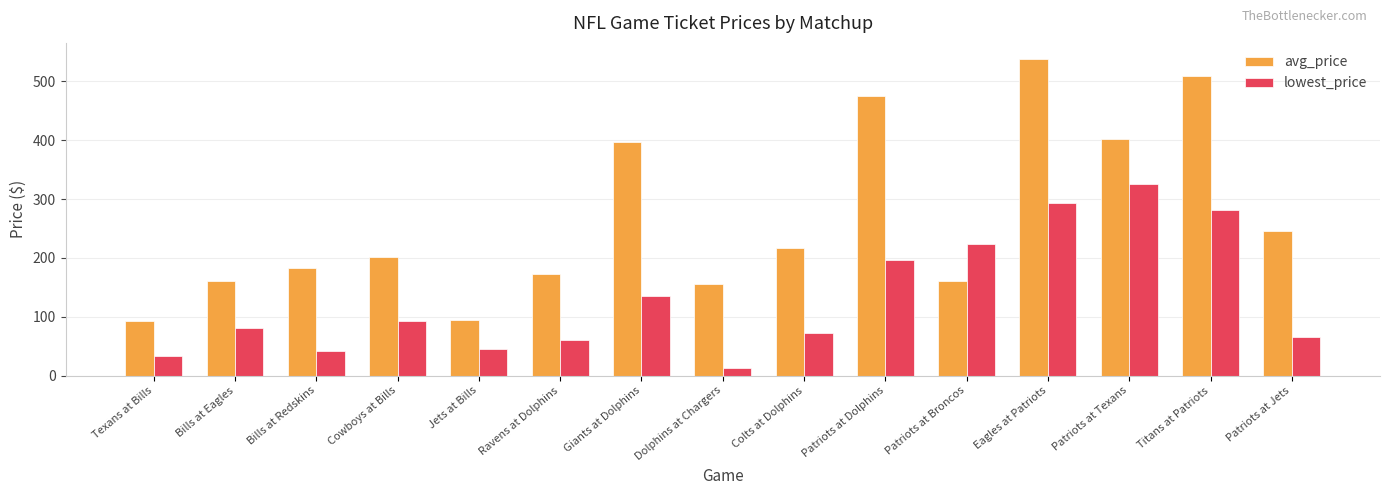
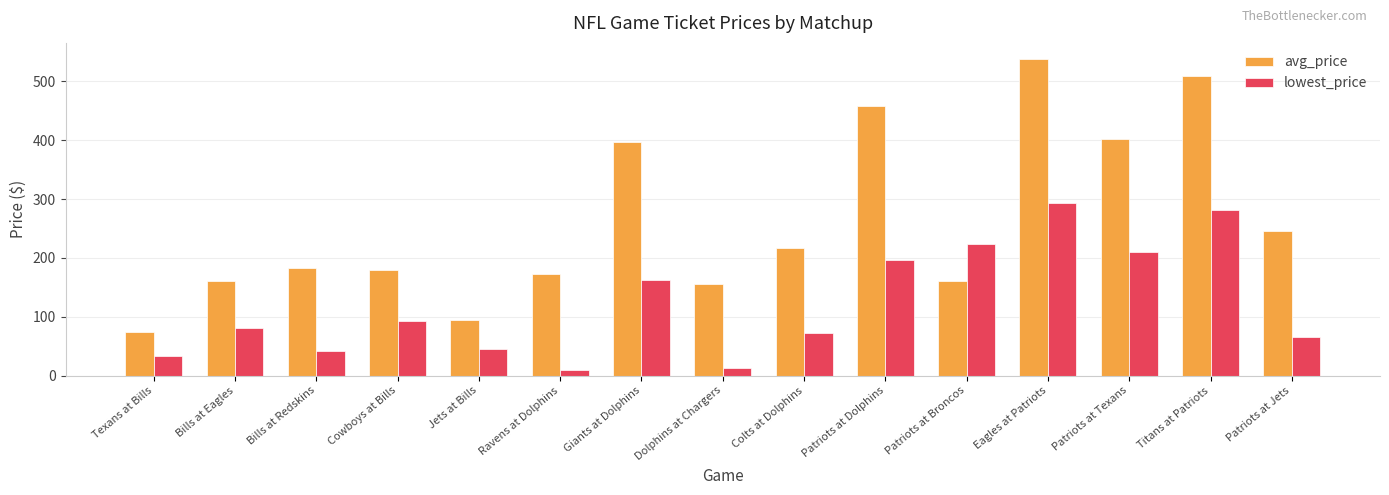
avg_price, Texans at Bills: 90 -> 70
avg_price, Cowboys at Bills: 200 -> 180
lowest_price, Ravens at Dolphins: 60 -> 10
lowest_price, Giants at Dolphins: 140 -> 160
avg_price, Patriots at Dolphins: 480 -> 460
lowest_price, Patriots at Texans: 330 -> 210
